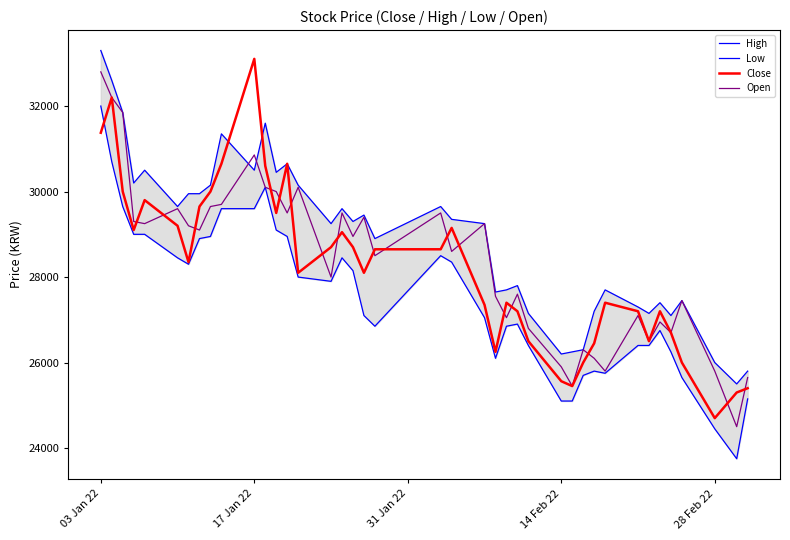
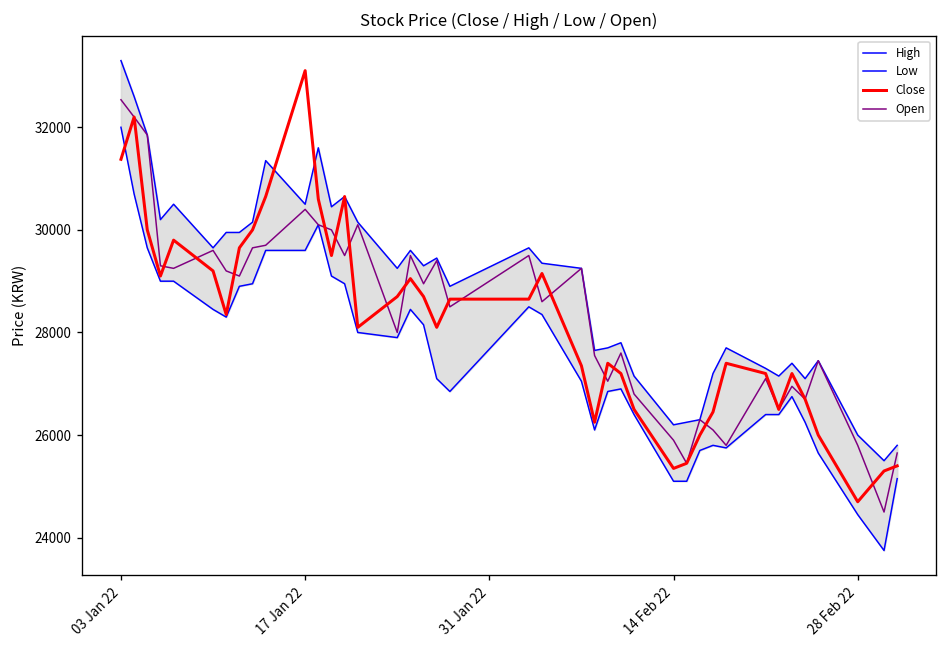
Open, 03 Jan 22: 32800 -> 32500
Open, 17 Jan 22: 30900 -> 30400
Close, 14 Feb 22: 25600 -> 25400
